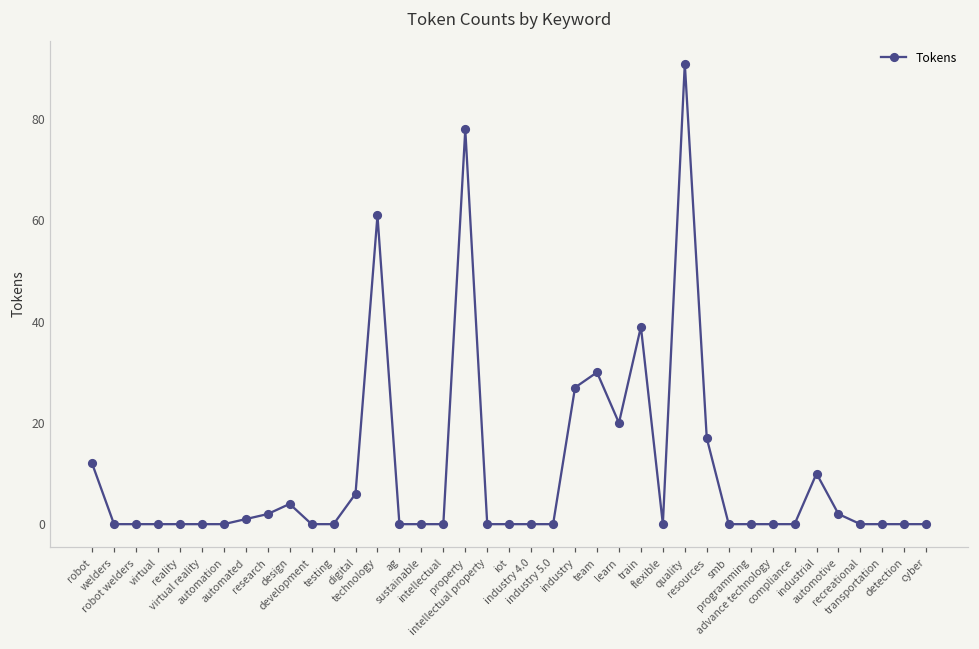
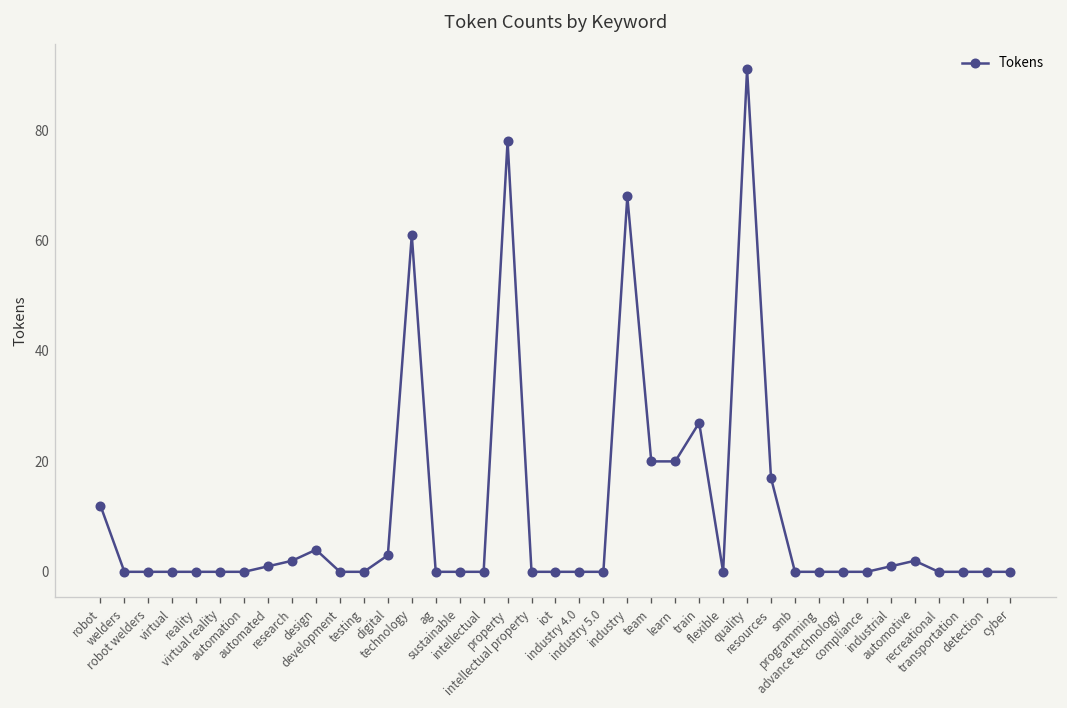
digital: 6 -> 3
industry: 27 -> 68
team: 30 -> 20
train: 39 -> 27
industrial: 10 -> 1
